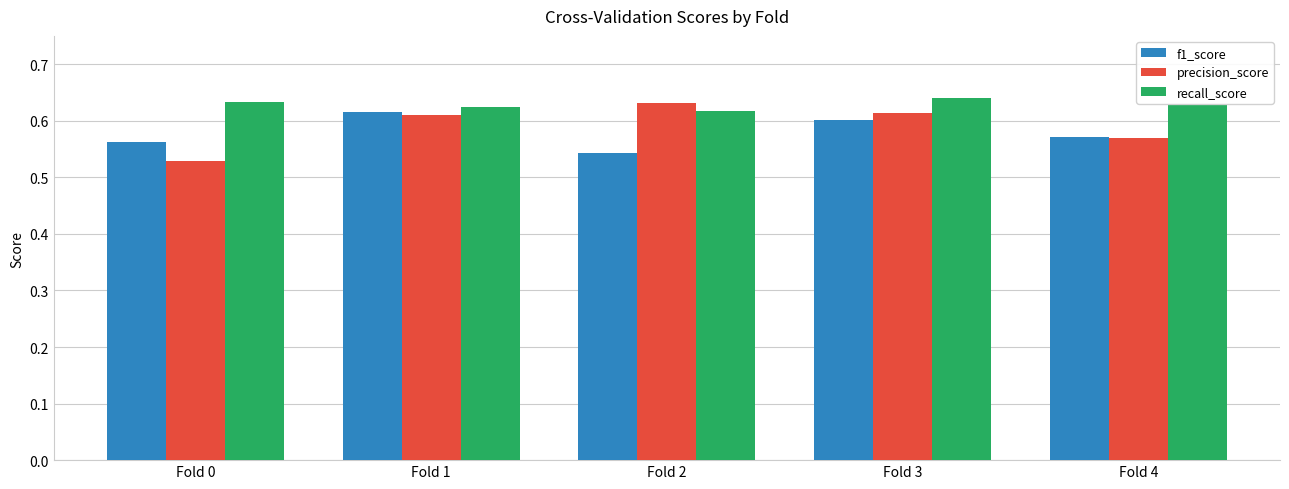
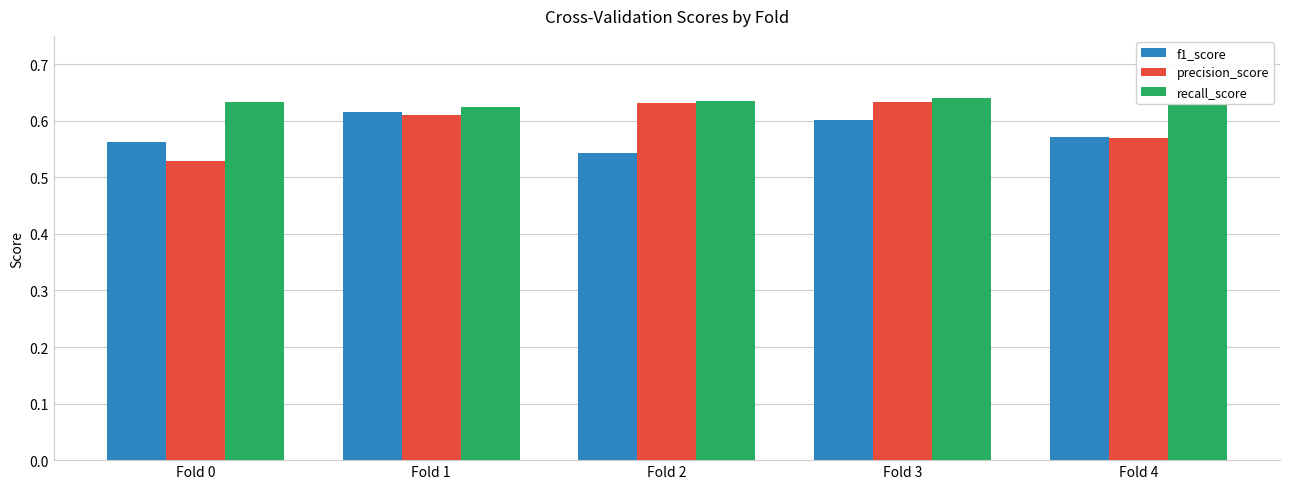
recall_score, Fold 2: 0.62 -> 0.63
precision_score, Fold 3: 0.61 -> 0.63
